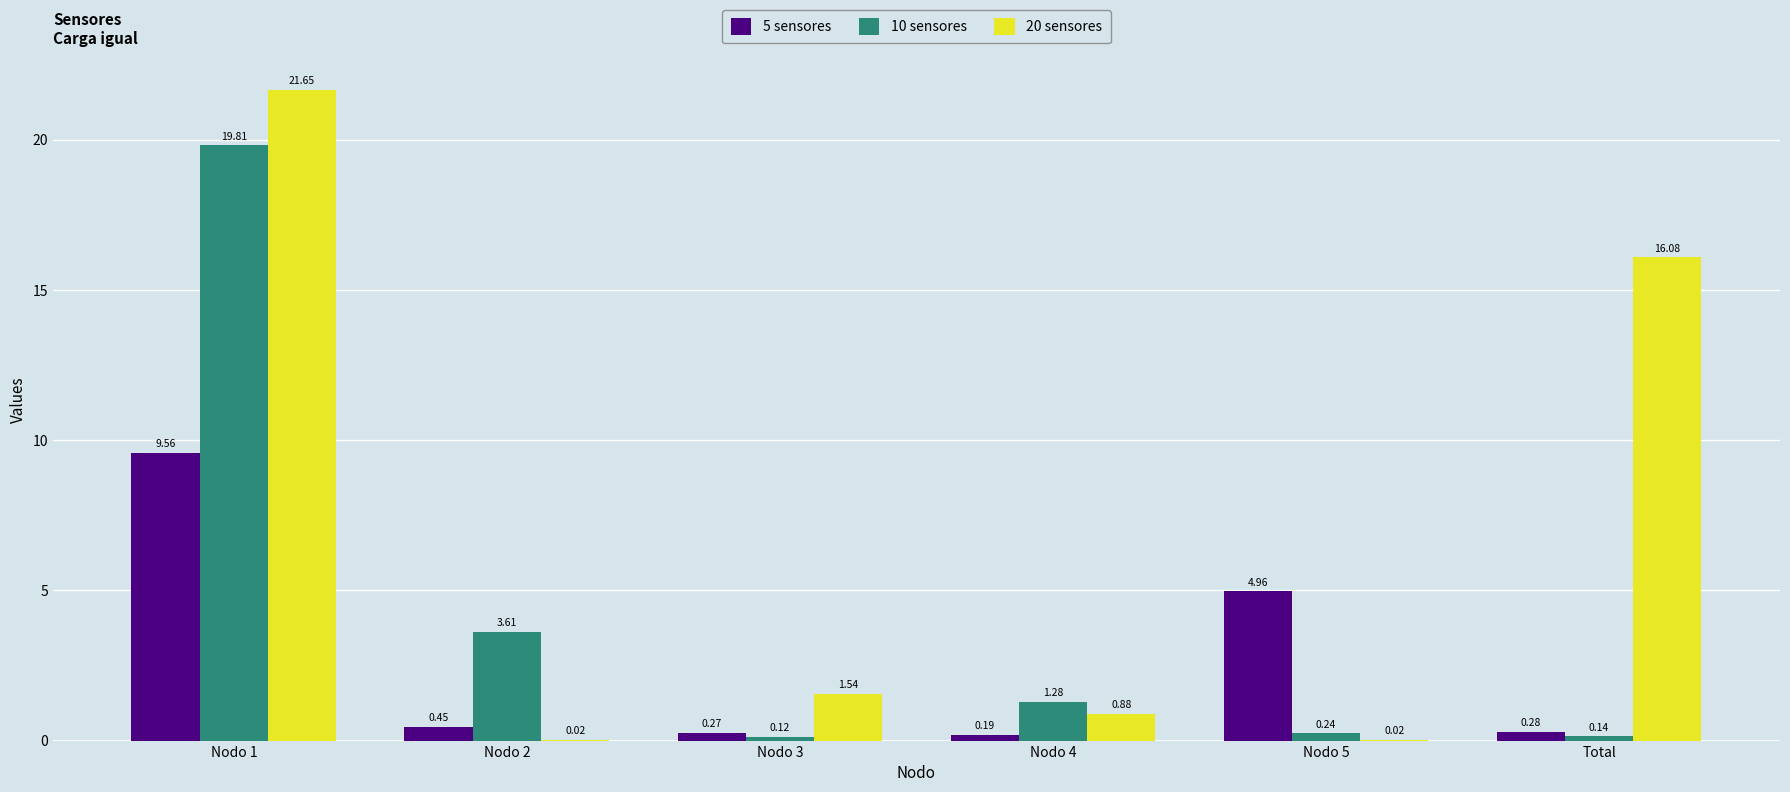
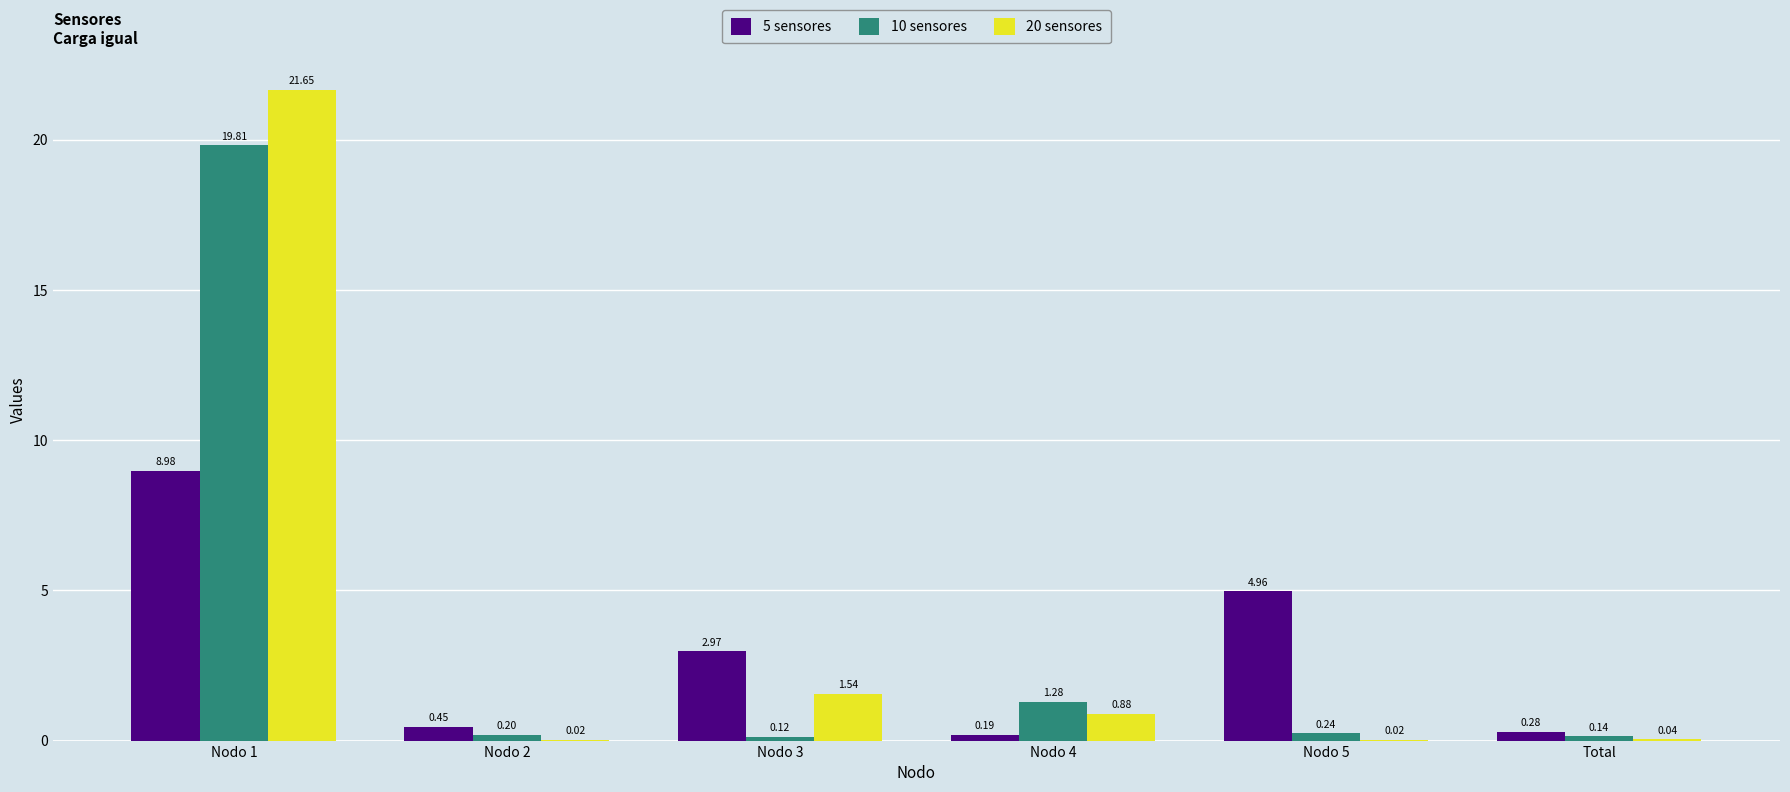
5 sensores, Nodo 1: 9.56 -> 8.98
10 sensores, Nodo 2: 3.61 -> 0.20
5 sensores, Nodo 3: 0.27 -> 2.97
20 sensores, Total: 16.08 -> 0.04
